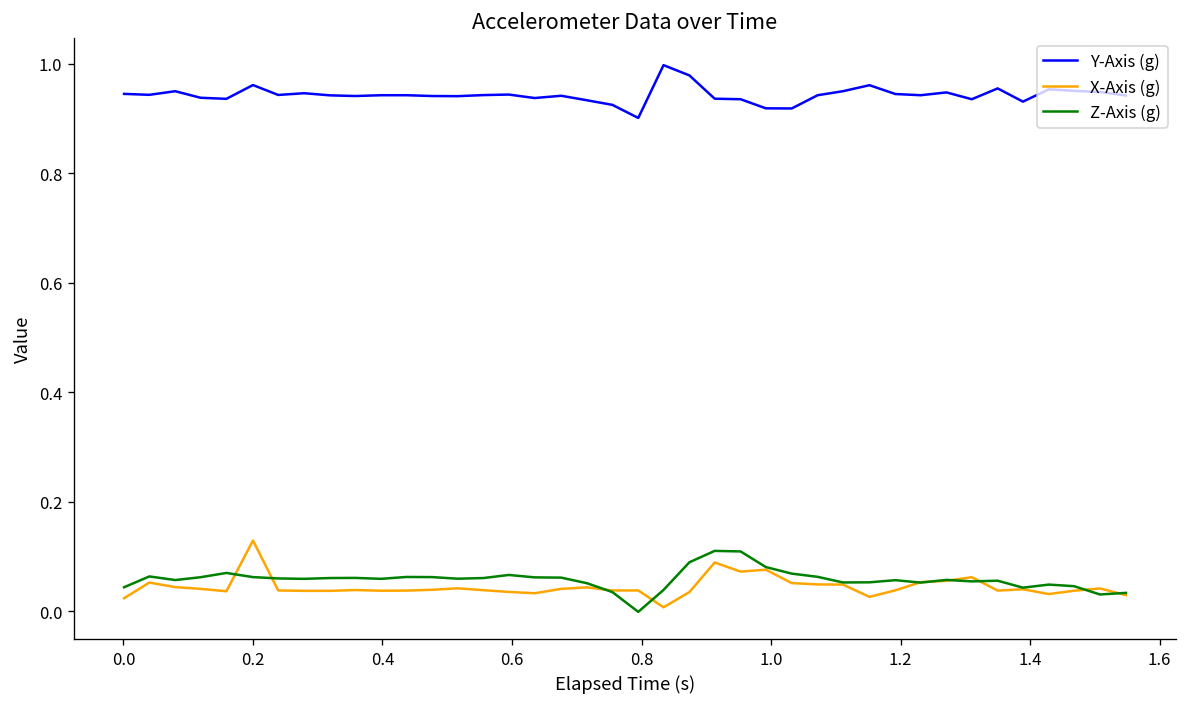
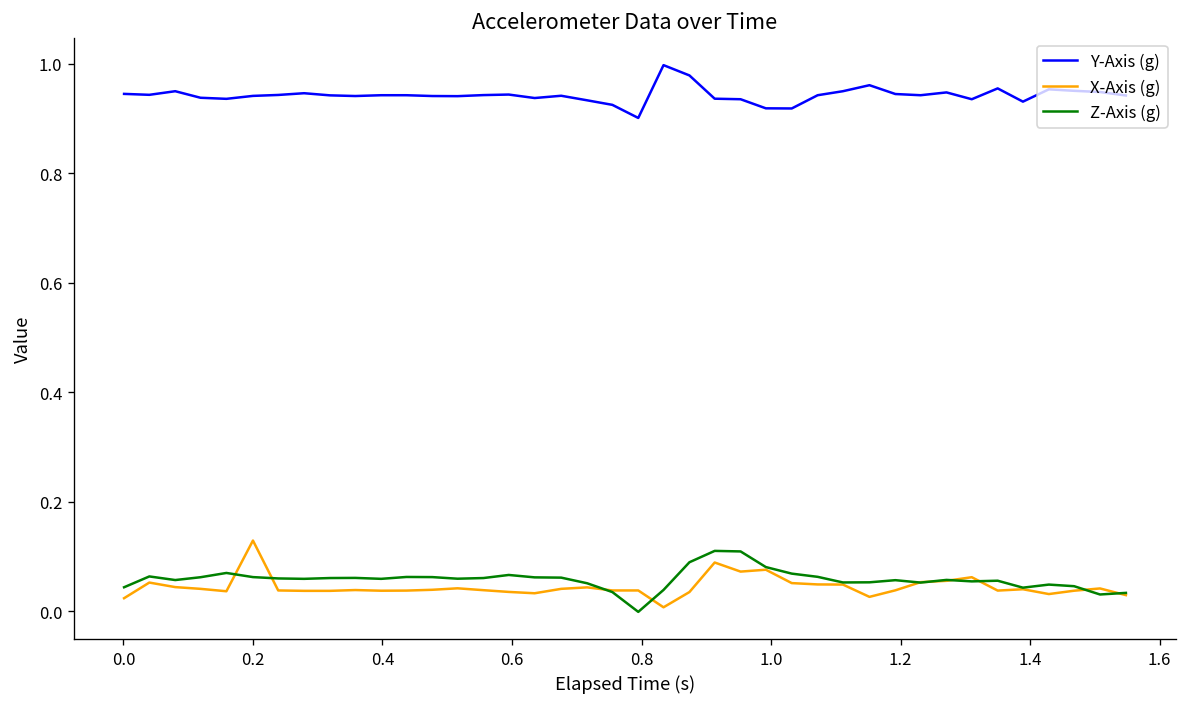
Y-Axis (g), 0.2: 0.96 -> 0.94
